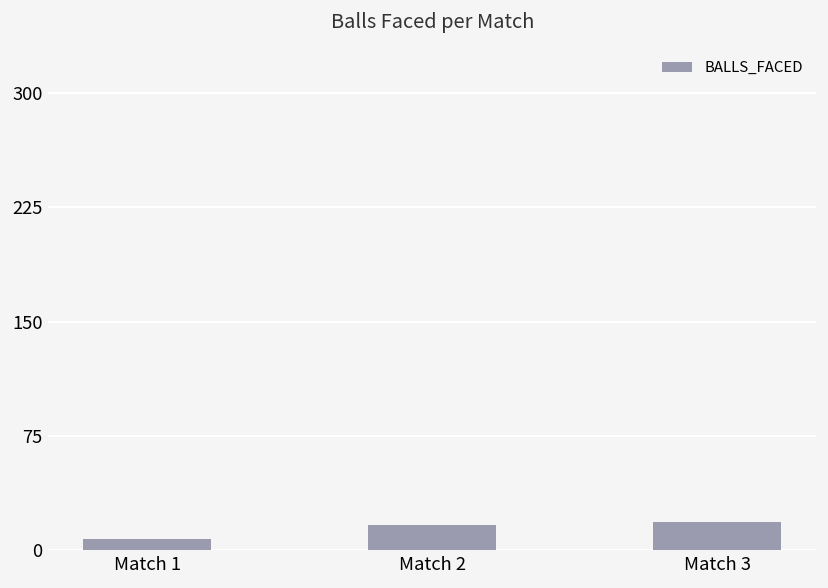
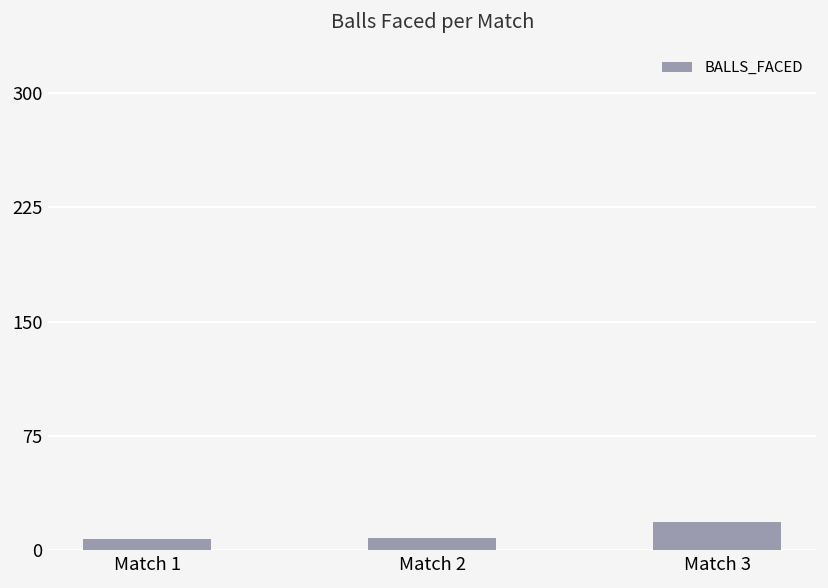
Match 2: 16 -> 8
